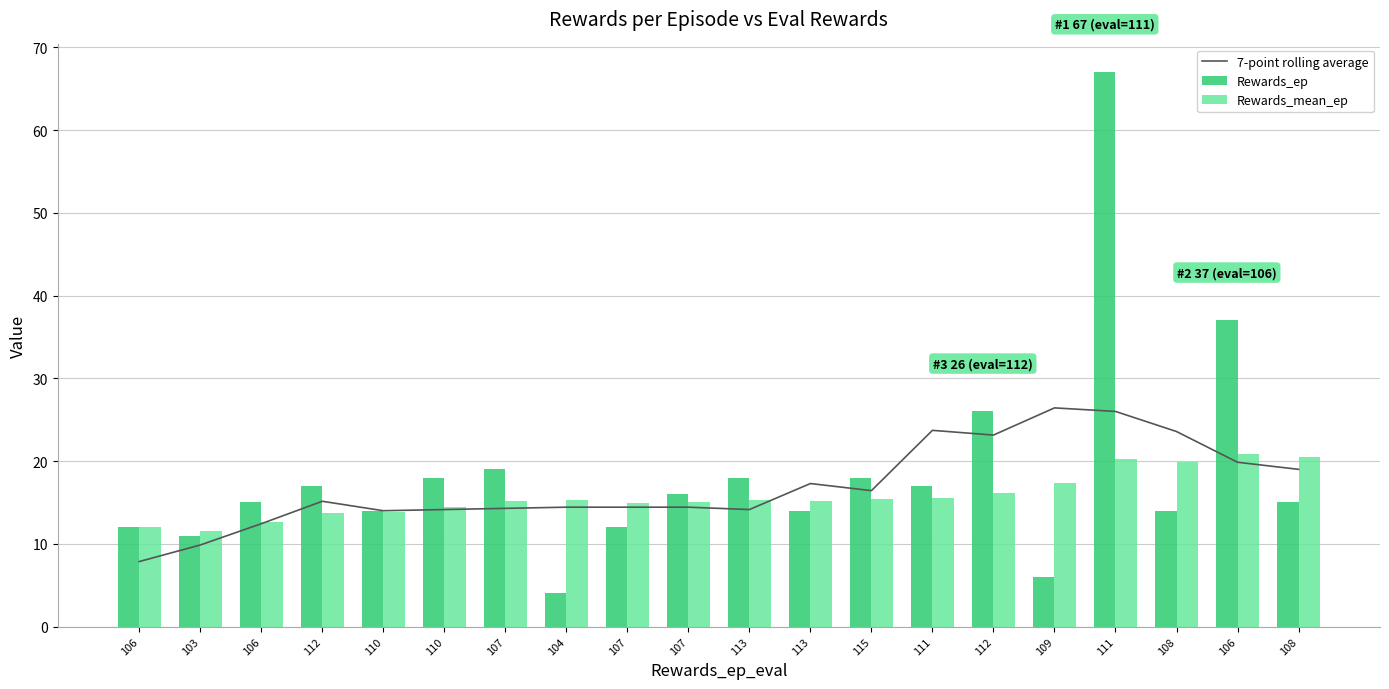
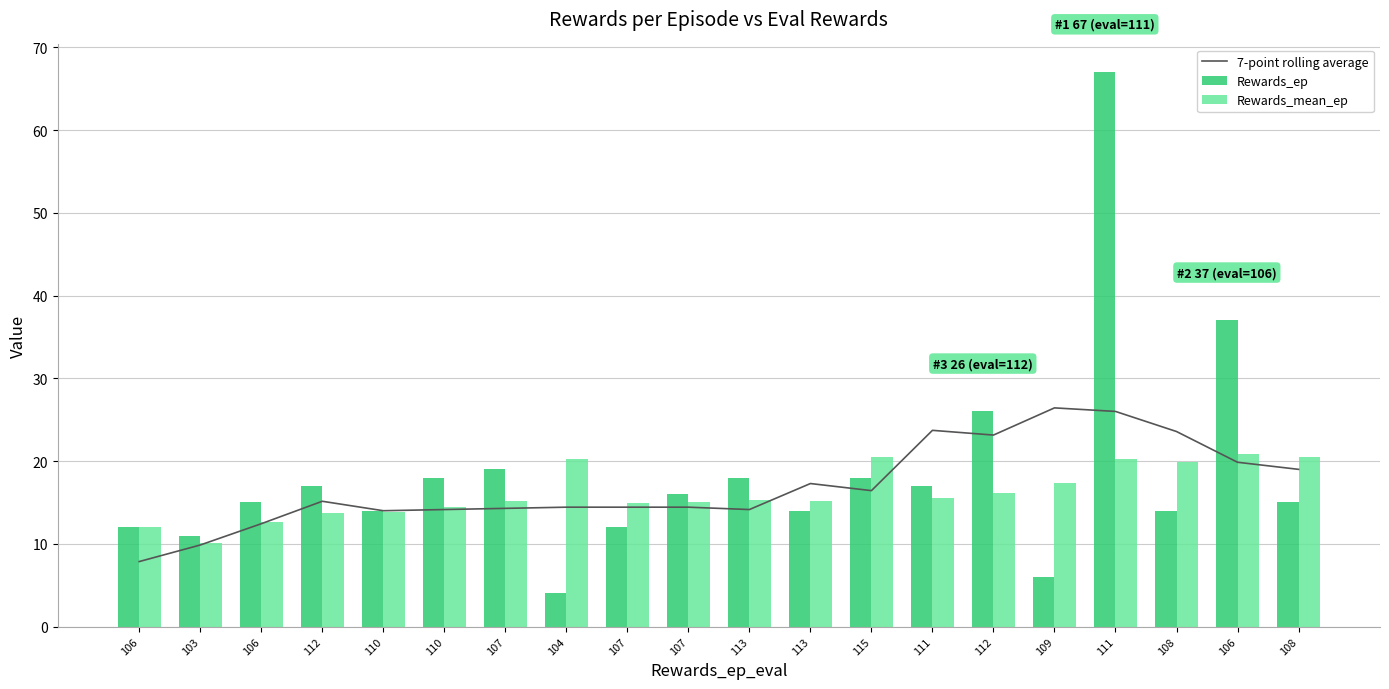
Rewards_mean_ep, 103: 12 -> 10
Rewards_mean_ep, 104: 15 -> 20
Rewards_mean_ep, 115: 15 -> 20
